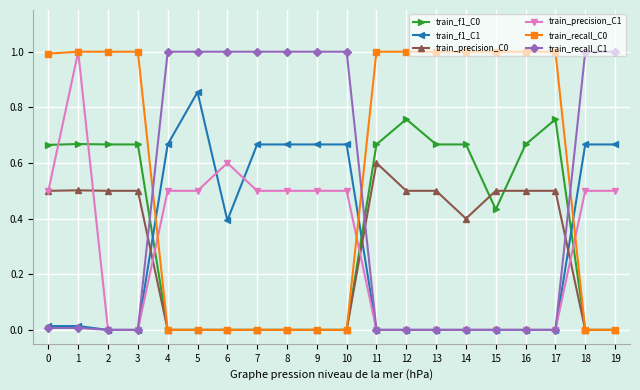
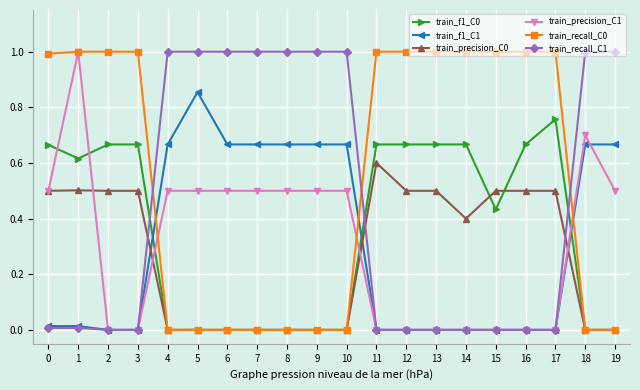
train_f1_C0, 1: 0.67 -> 0.62
train_f1_C1, 6: 0.39 -> 0.67
train_precision_C1, 6: 0.6 -> 0.5
train_f1_C0, 12: 0.76 -> 0.67
train_precision_C1, 18: 0.5 -> 0.7
